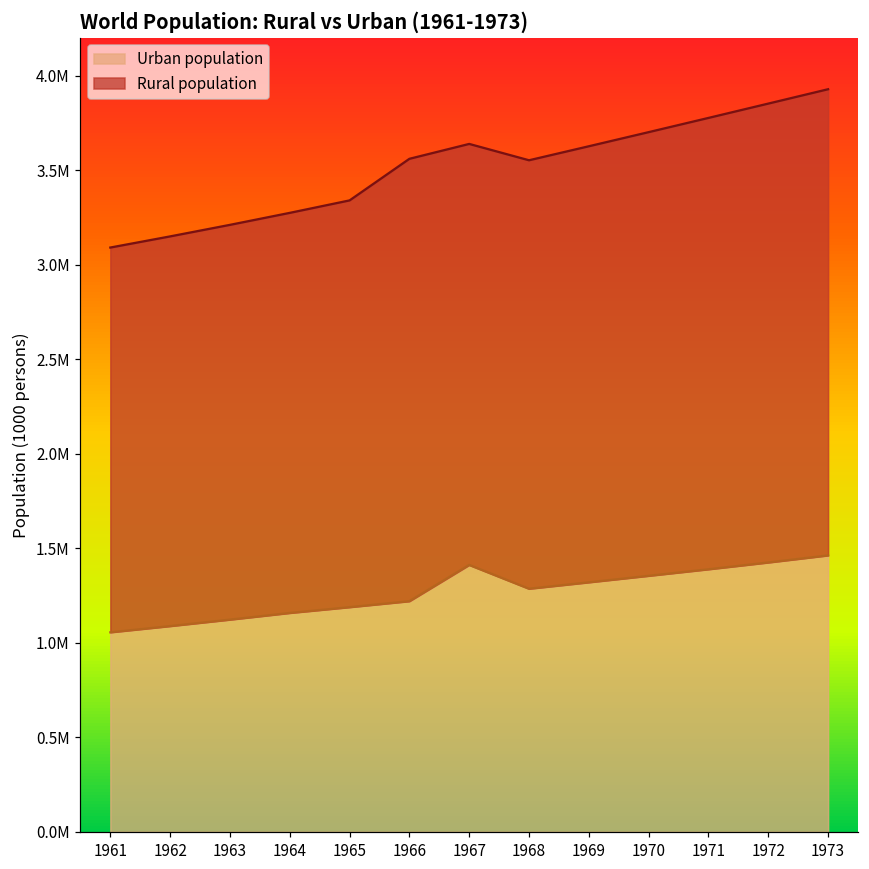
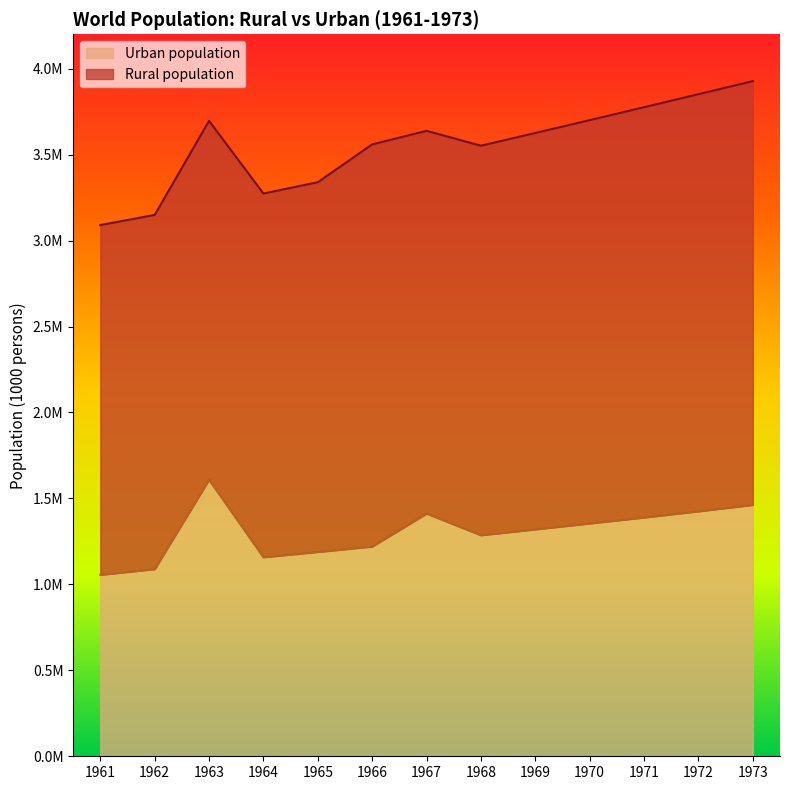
Urban population, 1963: 1120000 -> 1610000
